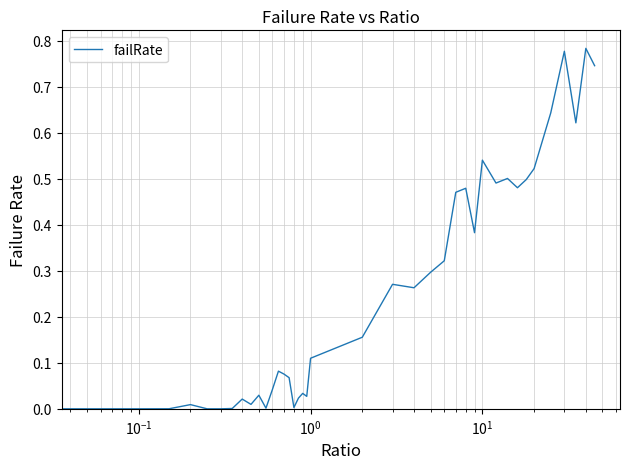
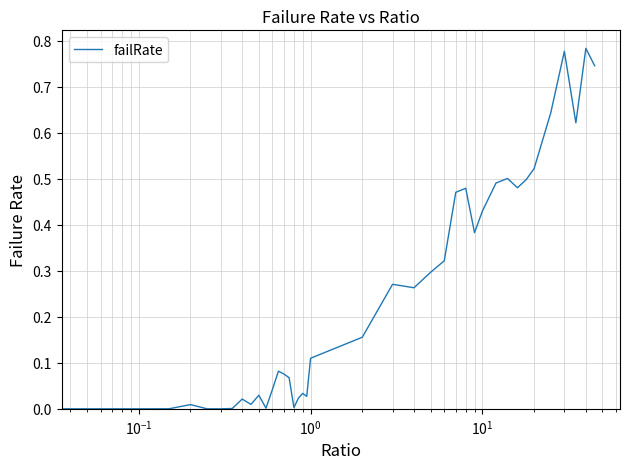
10^1: 0.54 -> 0.43
